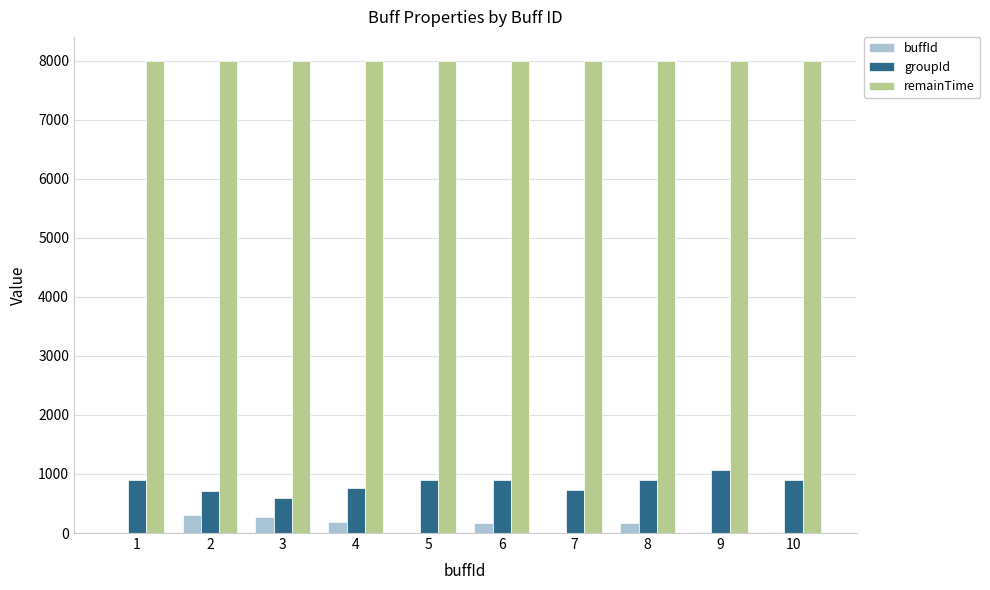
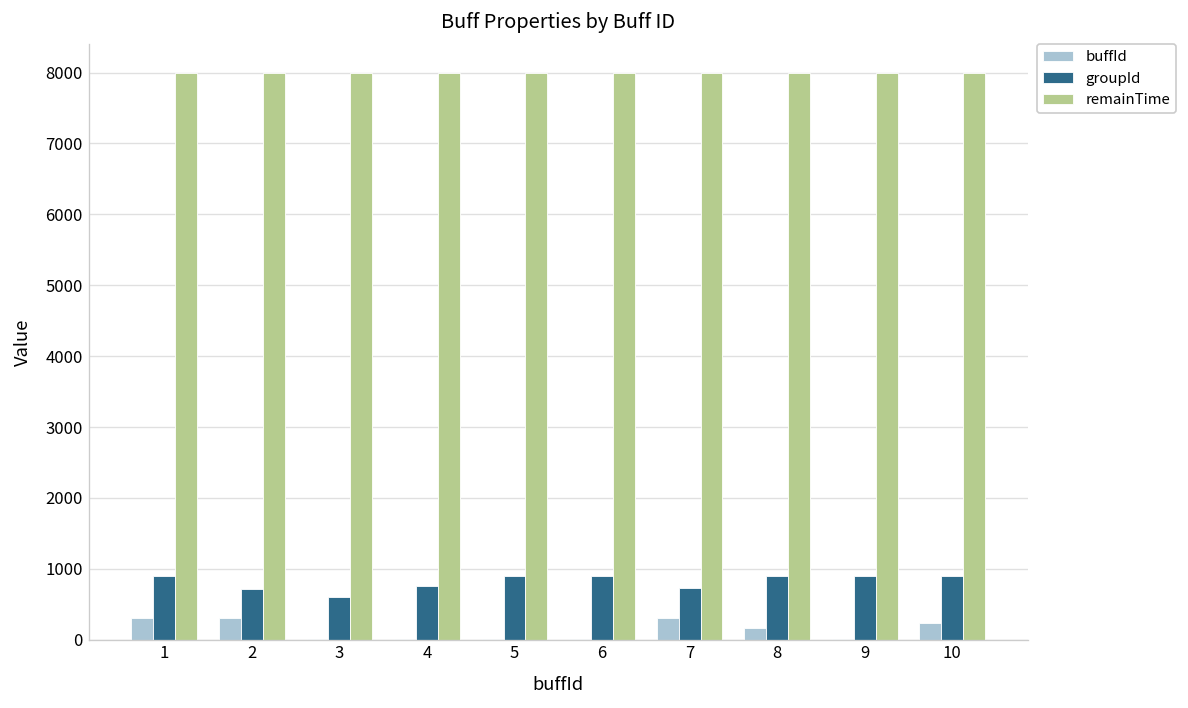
buffId, 1: 0 -> 300
buffId, 3: 300 -> 0
buffId, 4: 200 -> 0
buffId, 6: 200 -> 0
buffId, 7: 0 -> 300
groupId, 9: 1100 -> 900
buffId, 10: 0 -> 200
